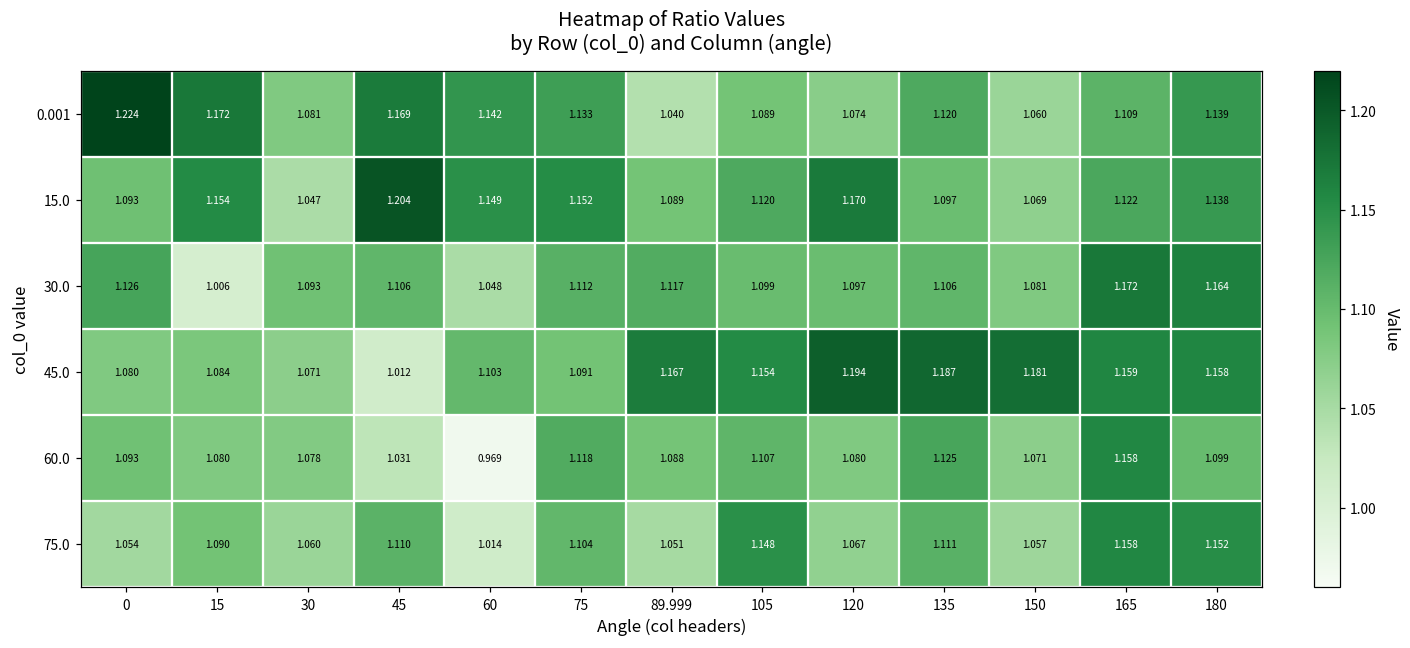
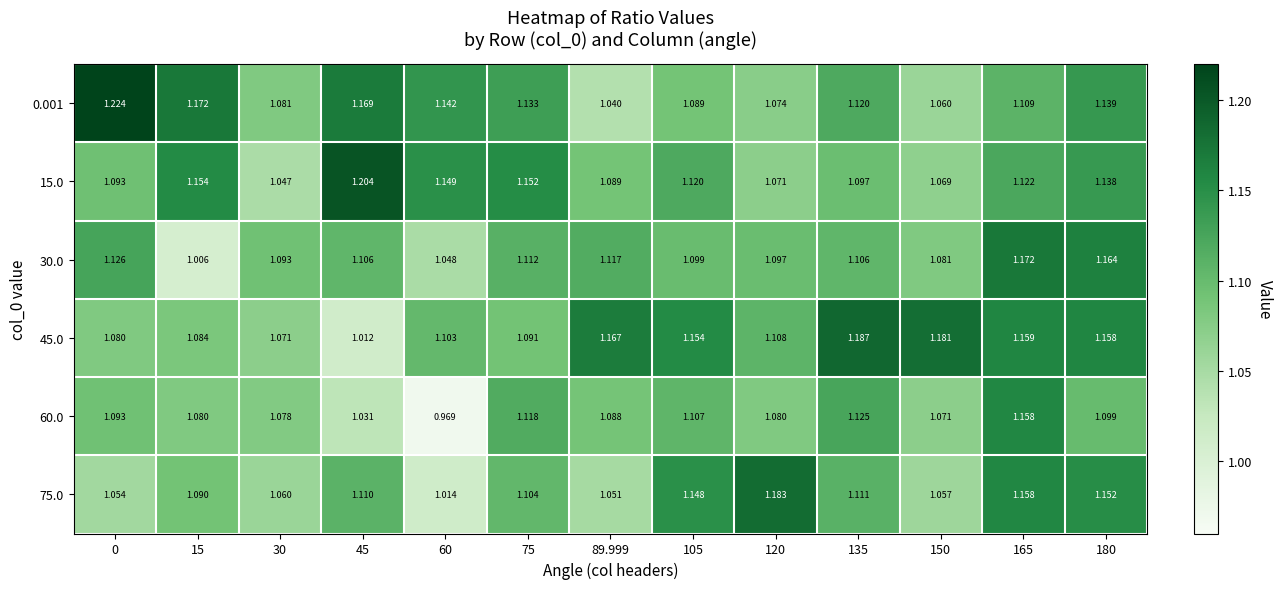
15.0, 120: 1.170 -> 1.071
45.0, 120: 1.194 -> 1.108
75.0, 120: 1.067 -> 1.183
